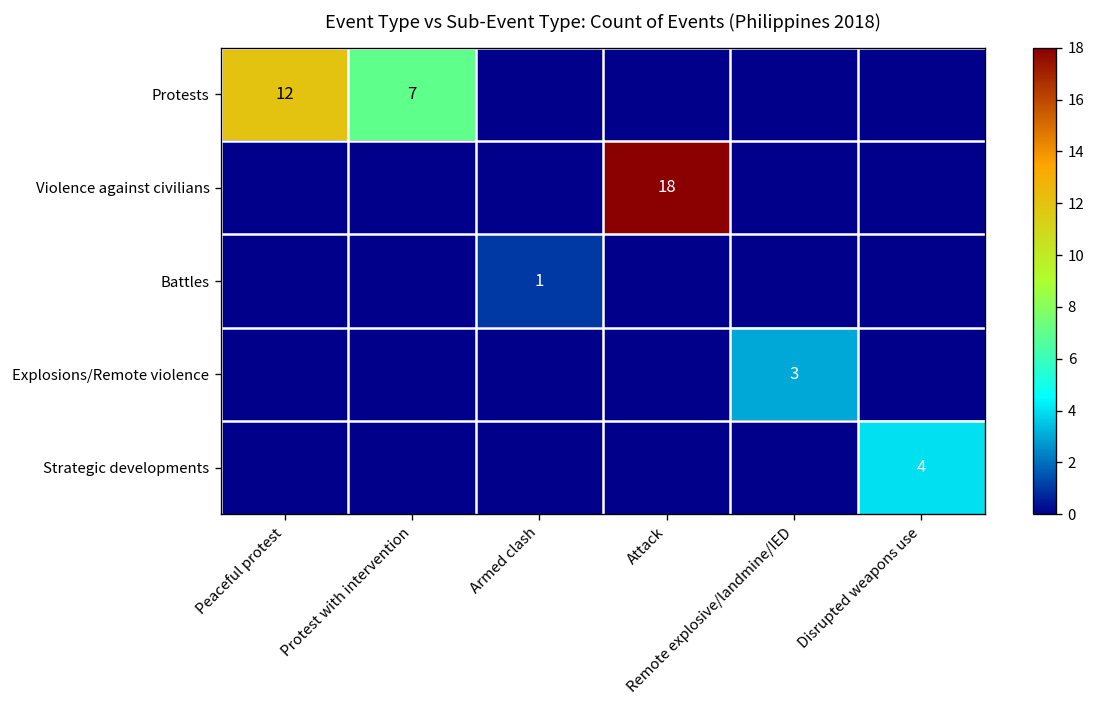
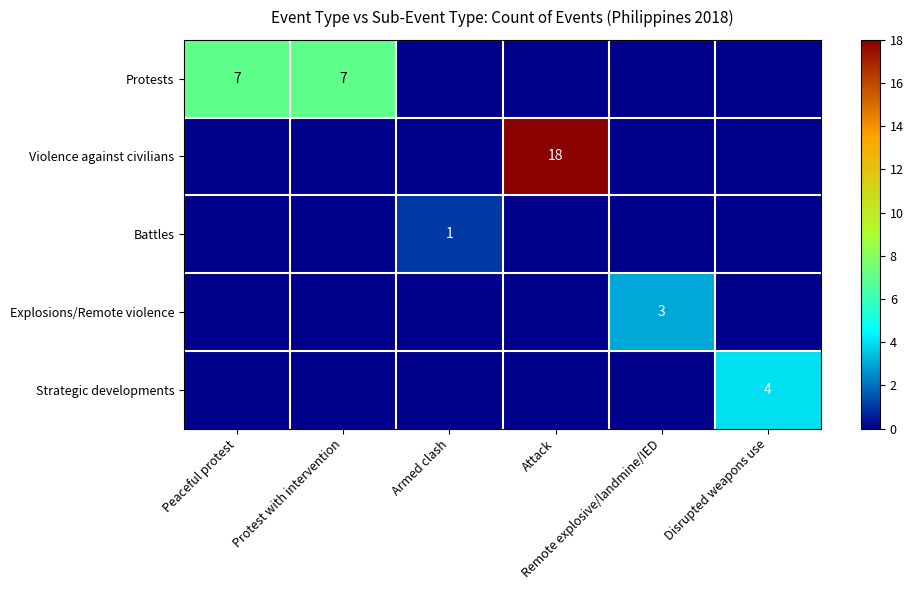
Protests, Peaceful protest: 12 -> 7
